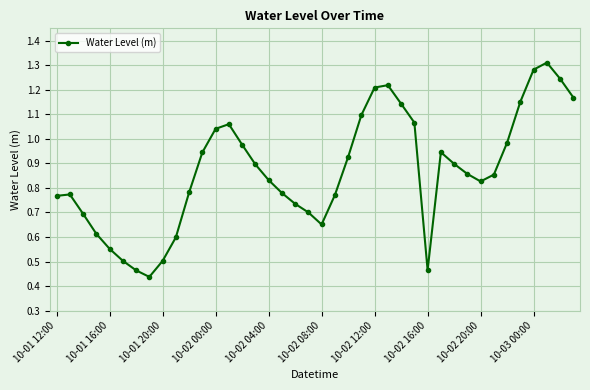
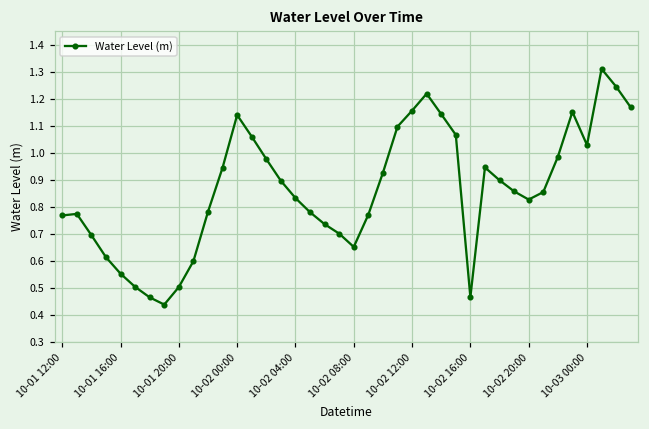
10-02 00:00: 1.04 -> 1.14
10-02 12:00: 1.21 -> 1.16
10-03 00:00: 1.28 -> 1.03
